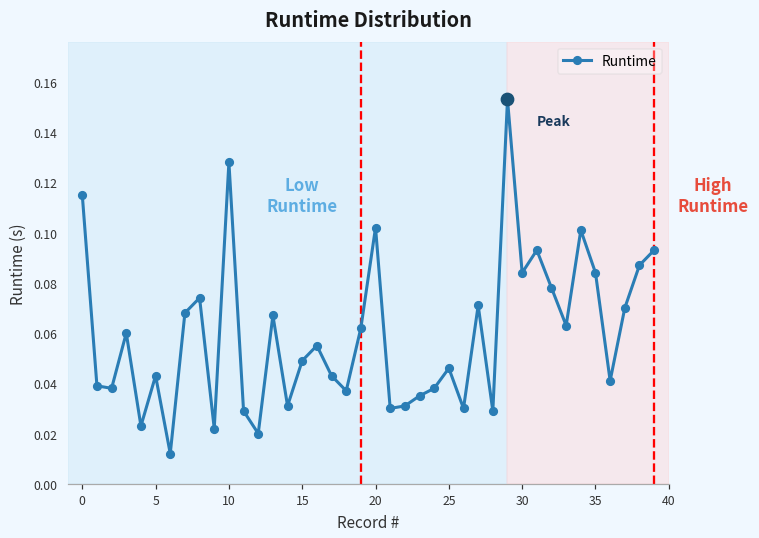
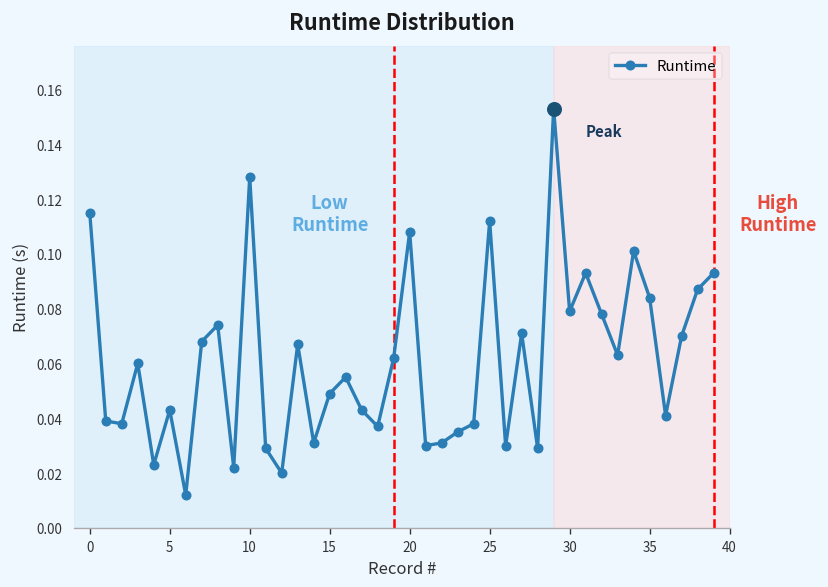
Runtime, 20: 0.102 -> 0.108
Runtime, 25: 0.046 -> 0.112
Runtime, 30: 0.084 -> 0.079
